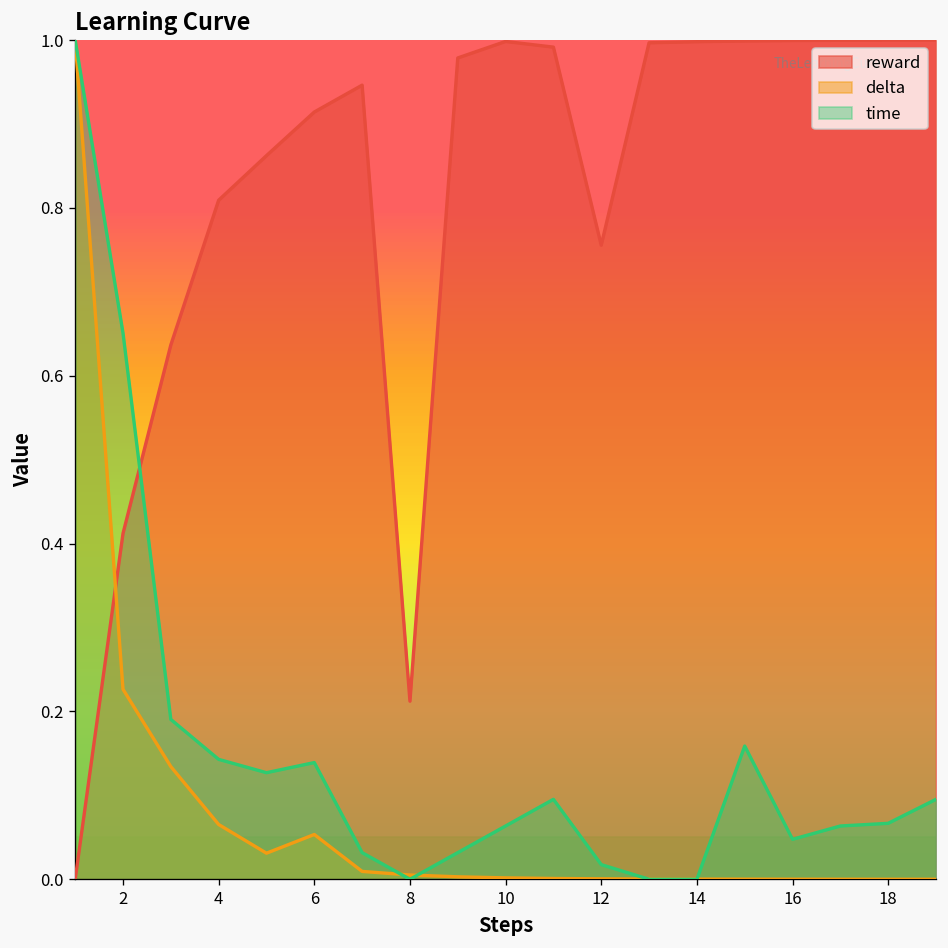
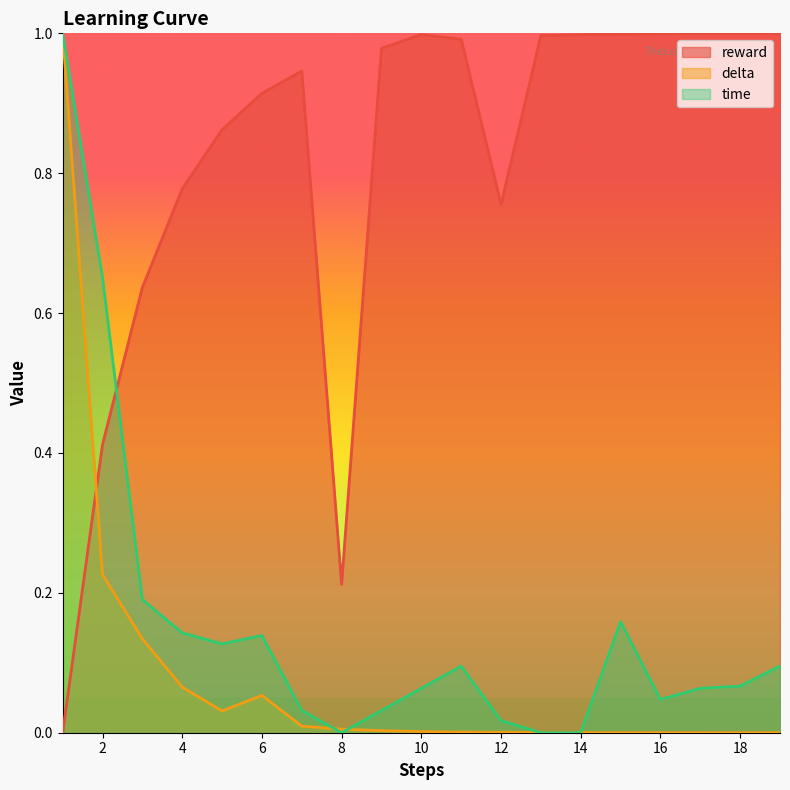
reward, 4: 0.81 -> 0.78
